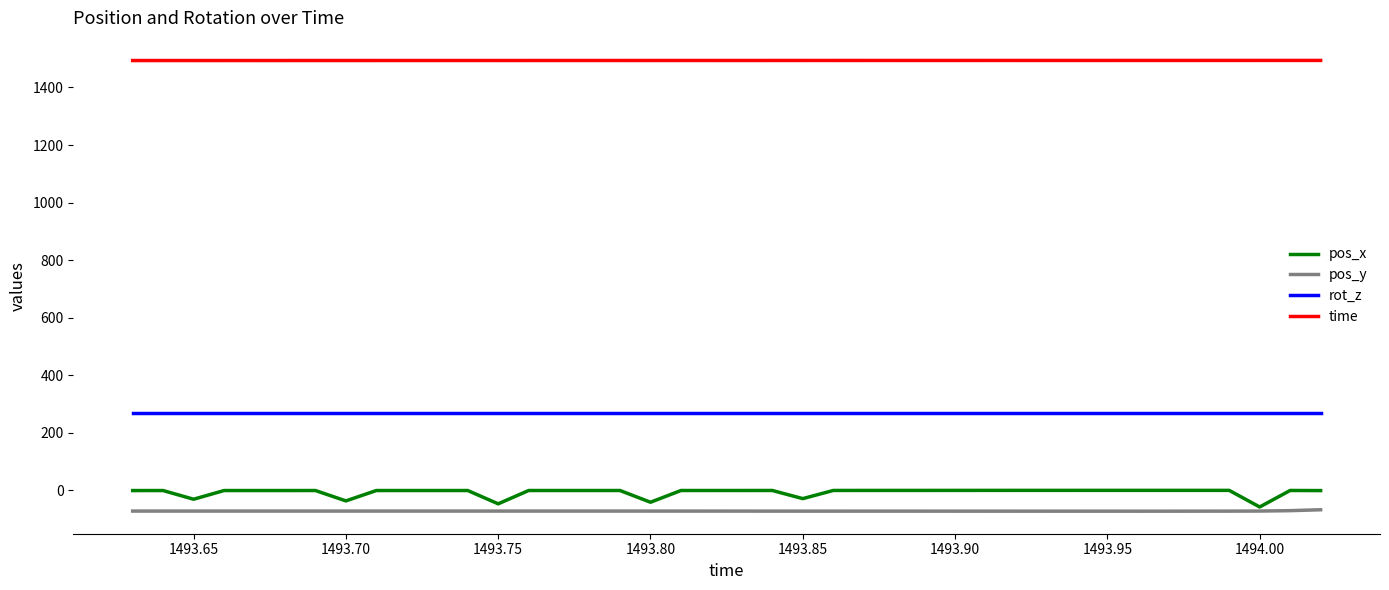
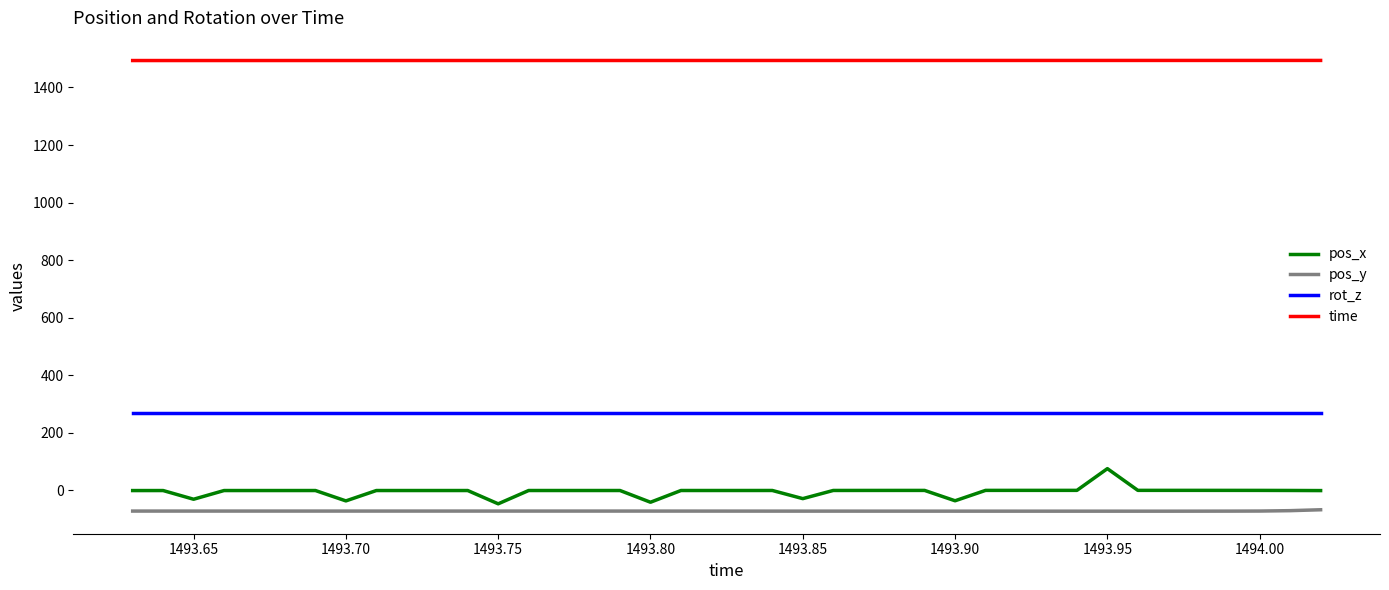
pos_x, 1493.90: 0 -> -40
pos_x, 1493.95: 0 -> 80
pos_x, 1494.00: -60 -> 0
